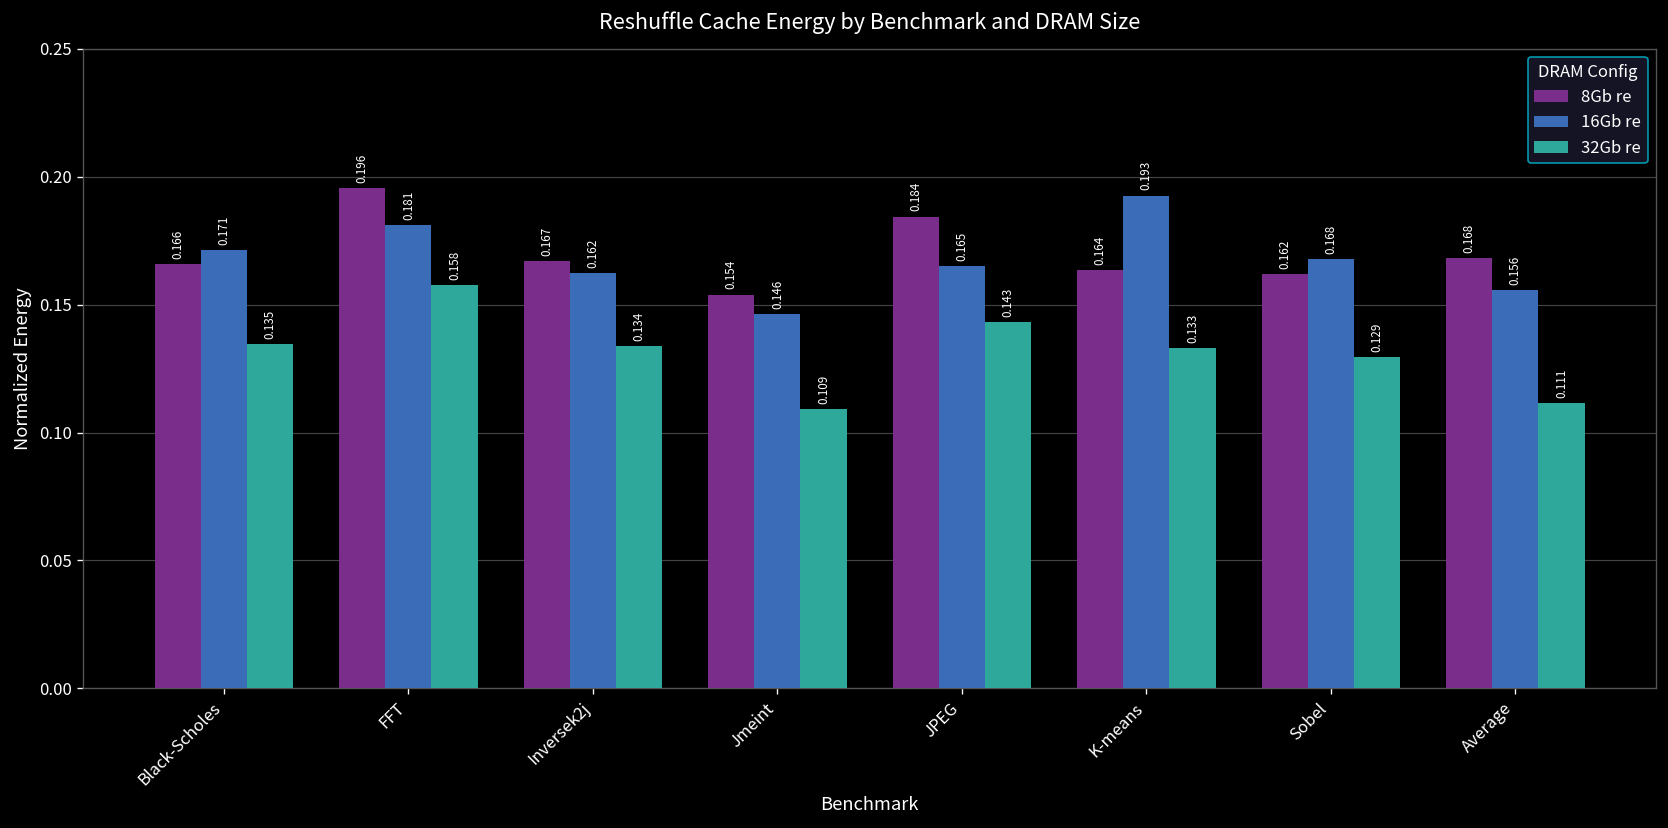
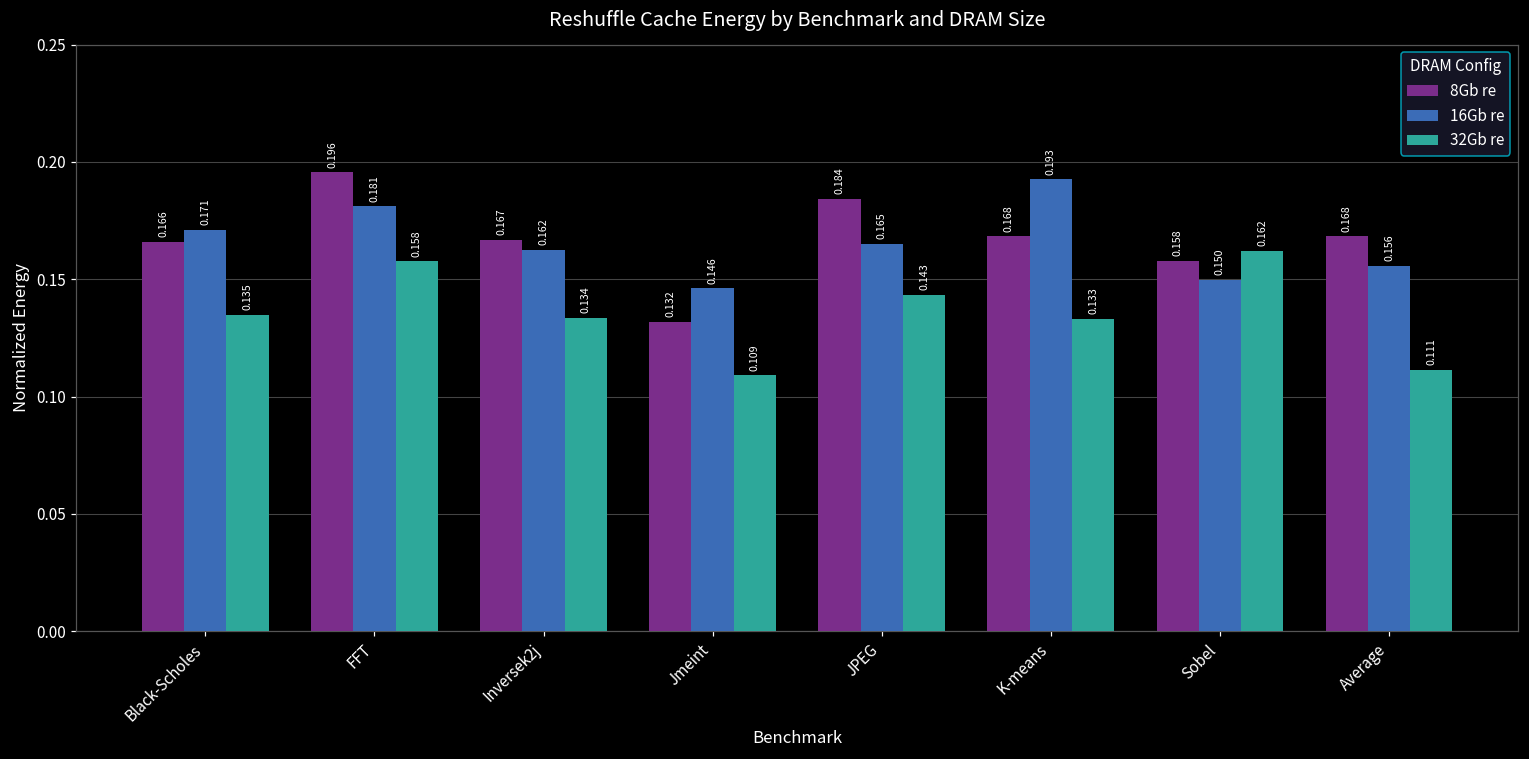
8Gb re, Jmeint: 0.154 -> 0.132
8Gb re, K-means: 0.164 -> 0.168
8Gb re, Sobel: 0.162 -> 0.158
16Gb re, Sobel: 0.168 -> 0.150
32Gb re, Sobel: 0.129 -> 0.162
